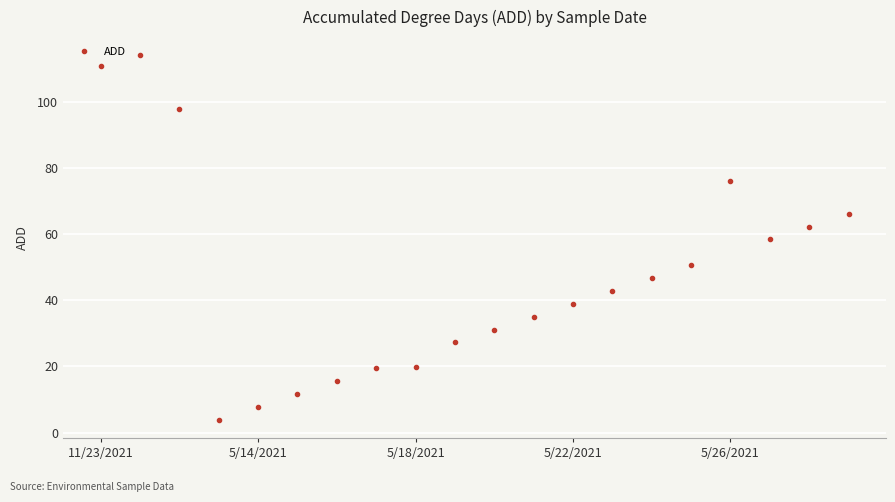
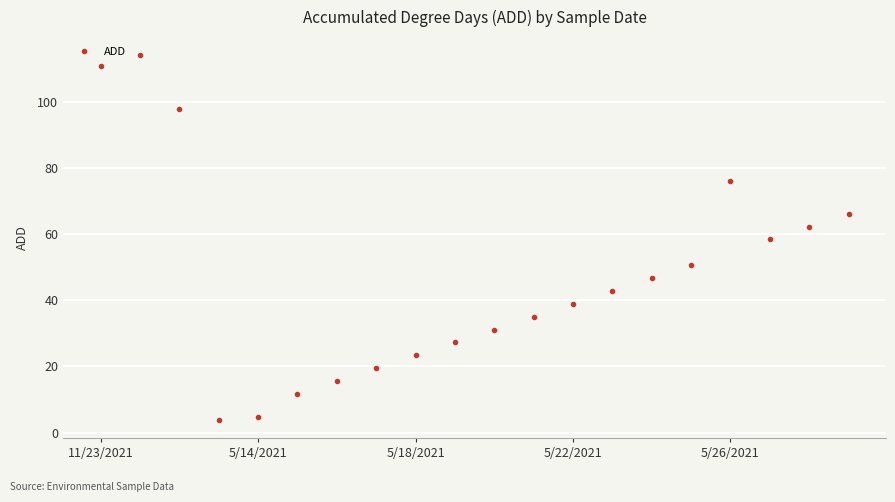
5/14/2021: 8 -> 5
5/18/2021: 20 -> 23
